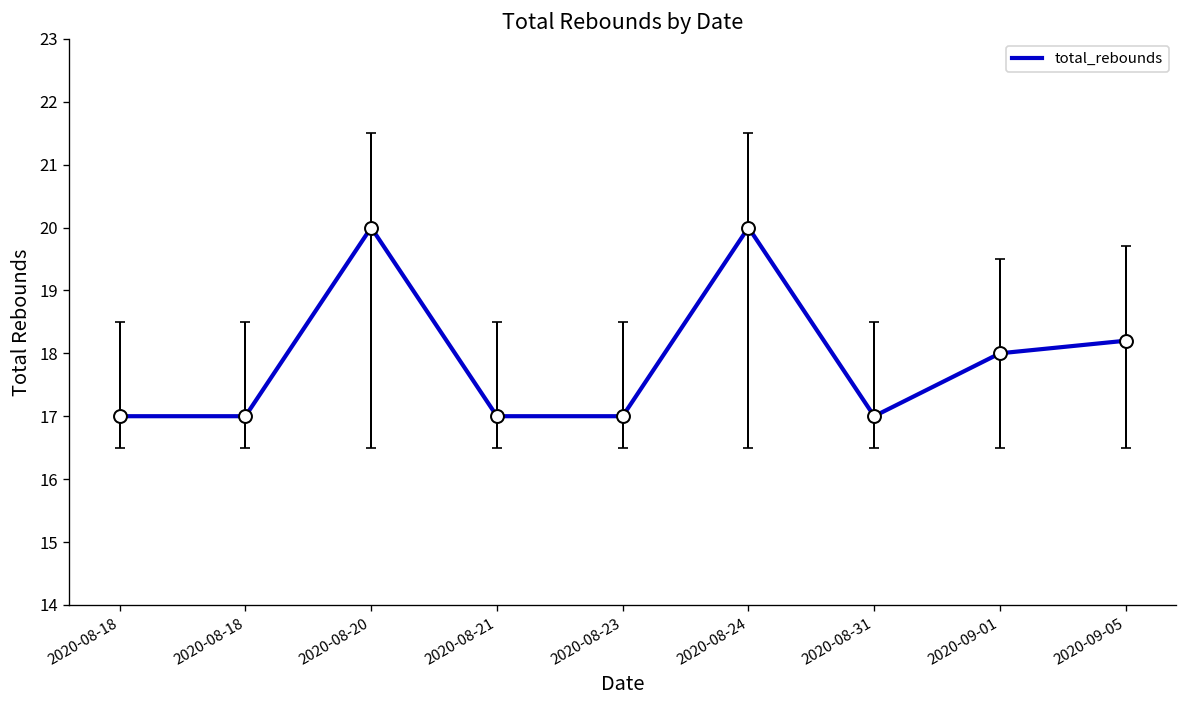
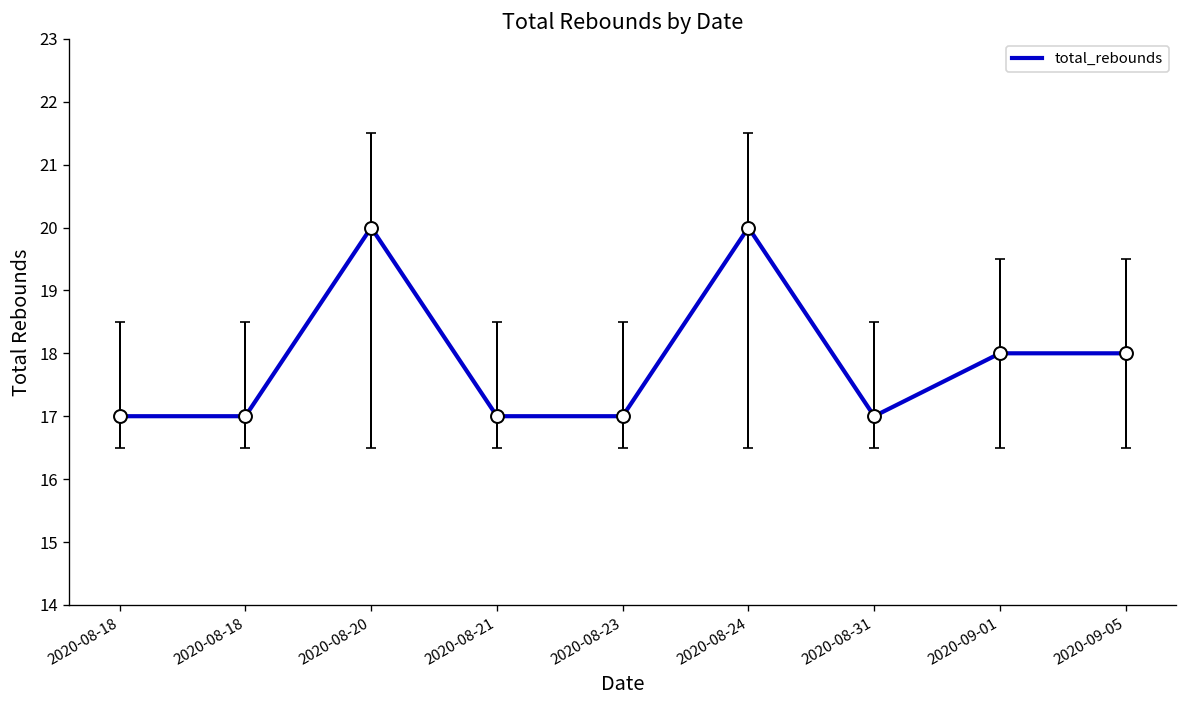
total_rebounds, 2020-09-05: 18.2 -> 18.0
